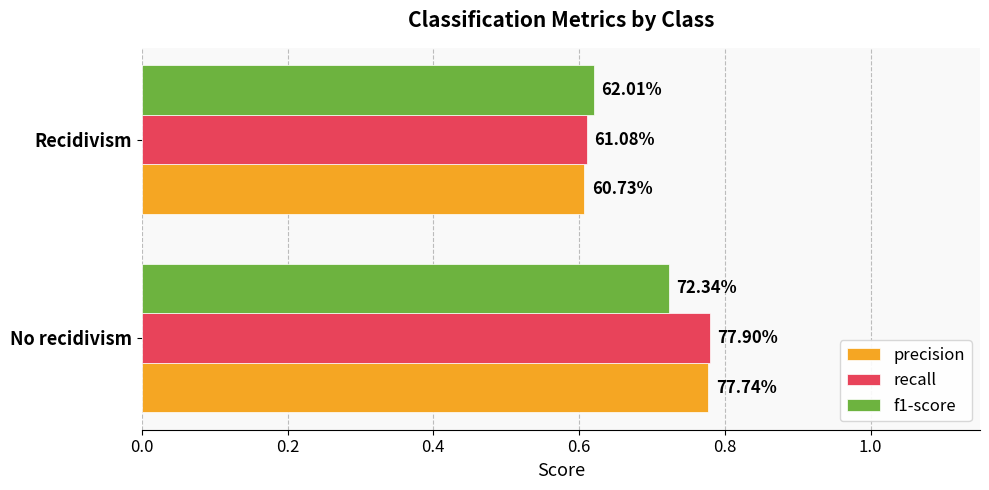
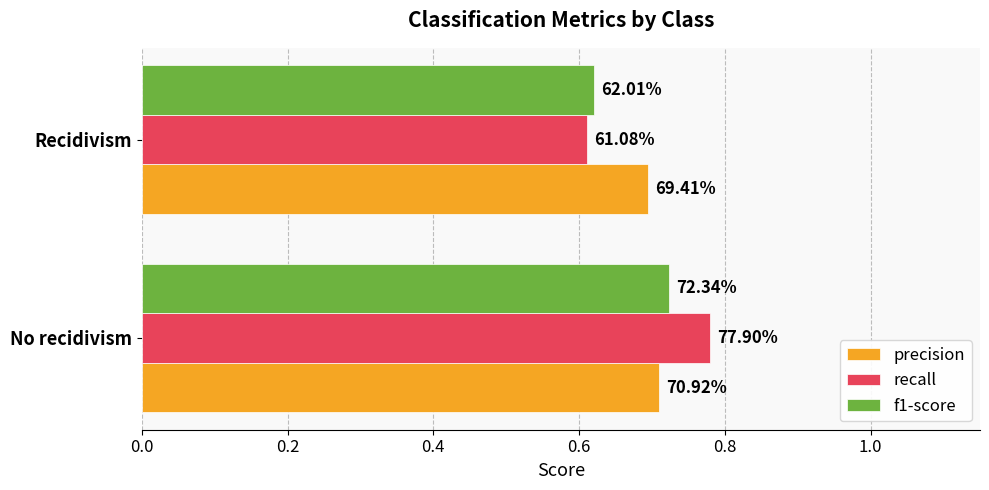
precision, Recidivism: 60.73% -> 69.41%
precision, No recidivism: 77.74% -> 70.92%
